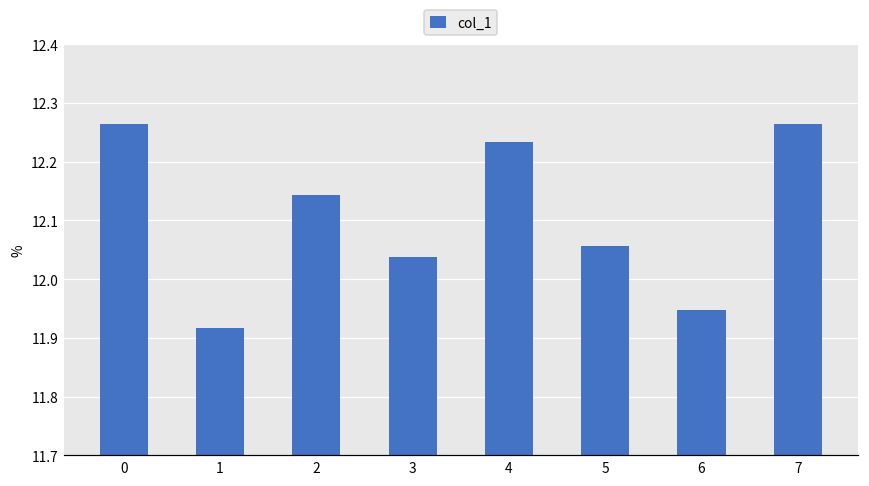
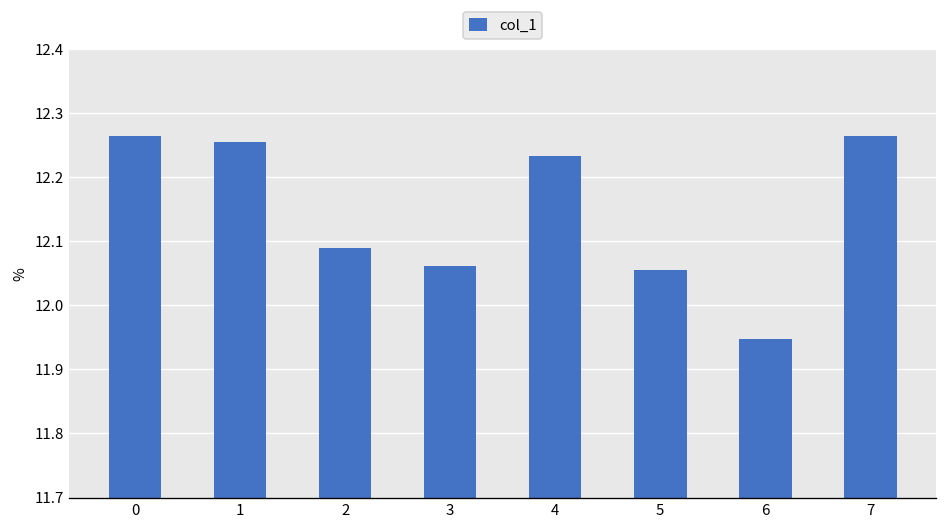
1: 11.92 -> 12.25
2: 12.14 -> 12.09
3: 12.04 -> 12.06
